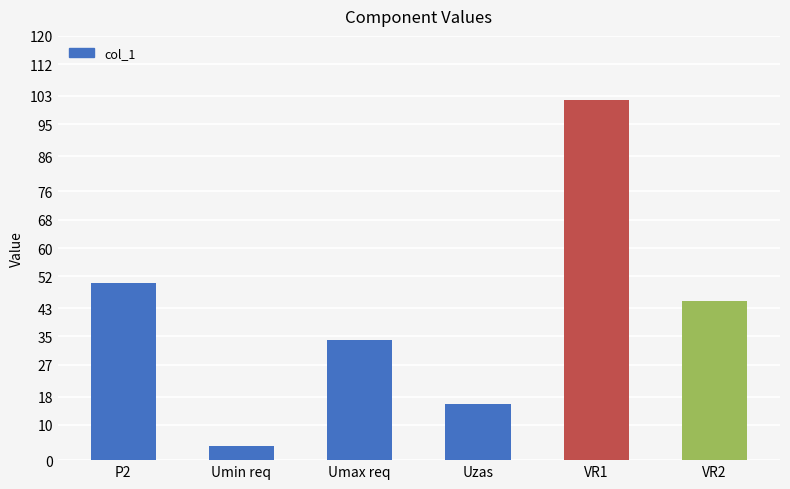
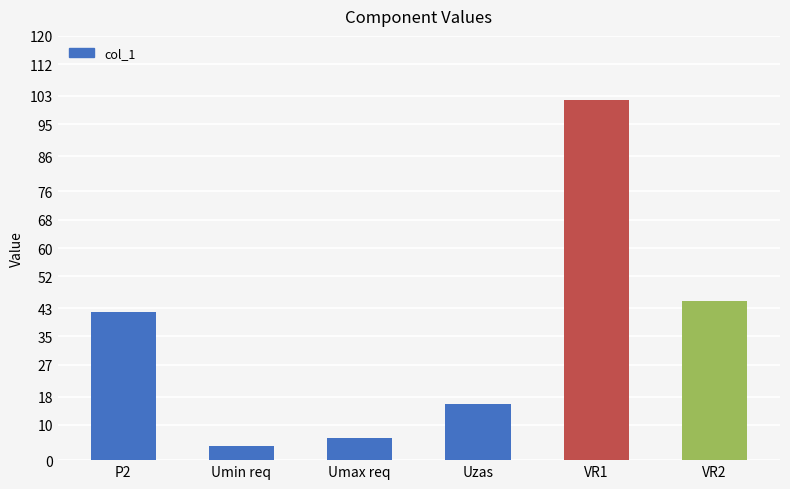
P2: 50 -> 42
Umax req: 34 -> 6
